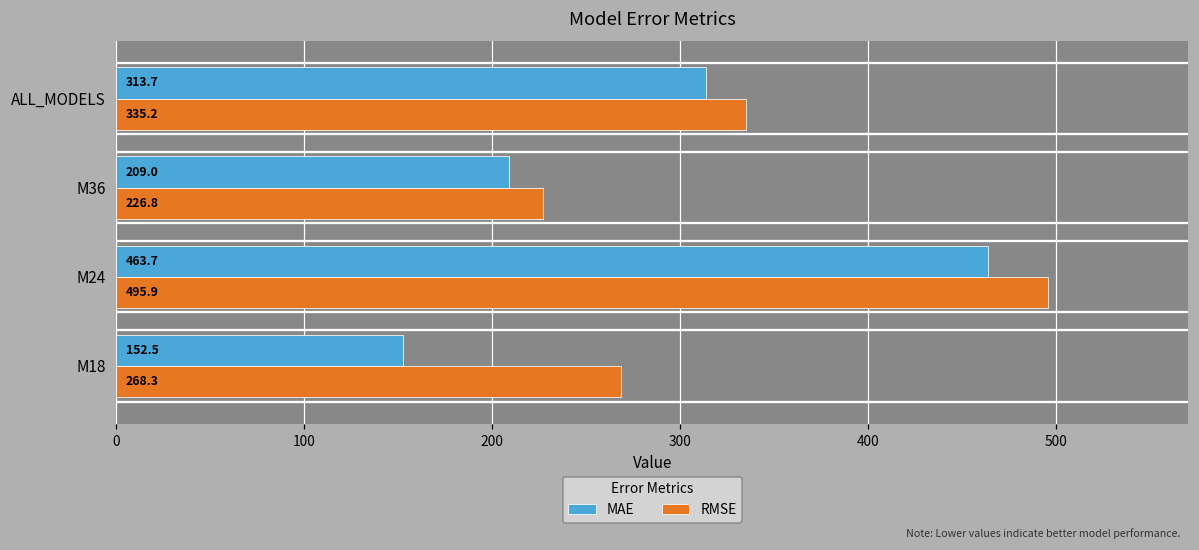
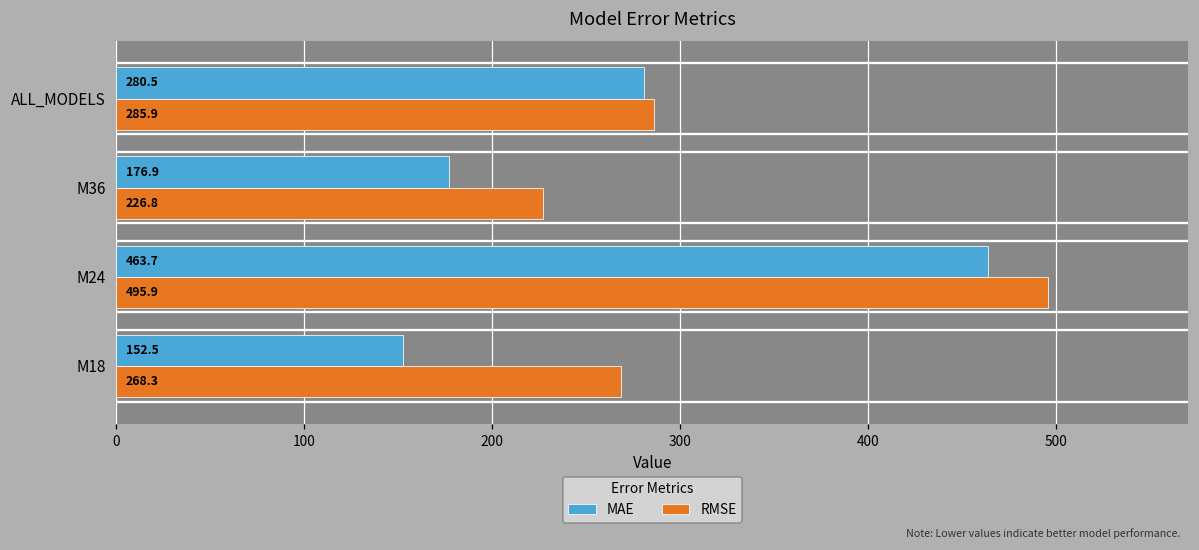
MAE, ALL_MODELS: 313.7 -> 280.5
RMSE, ALL_MODELS: 335.2 -> 285.9
MAE, M36: 209.0 -> 176.9
